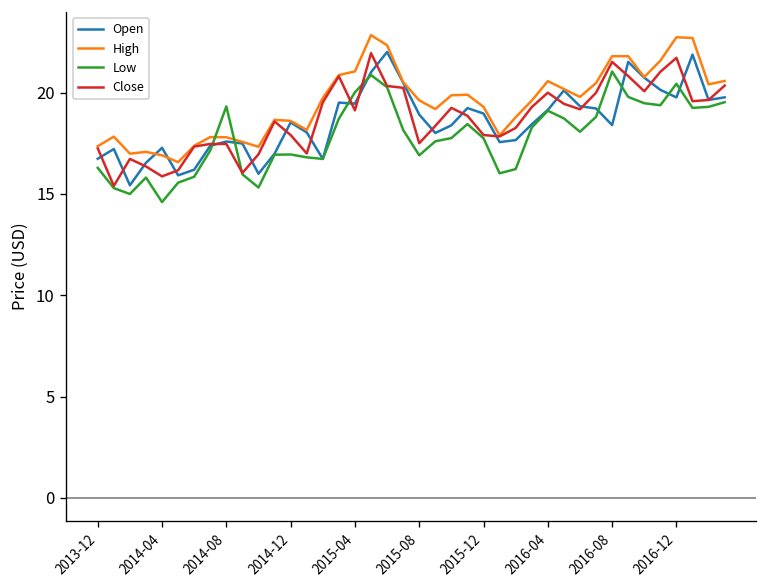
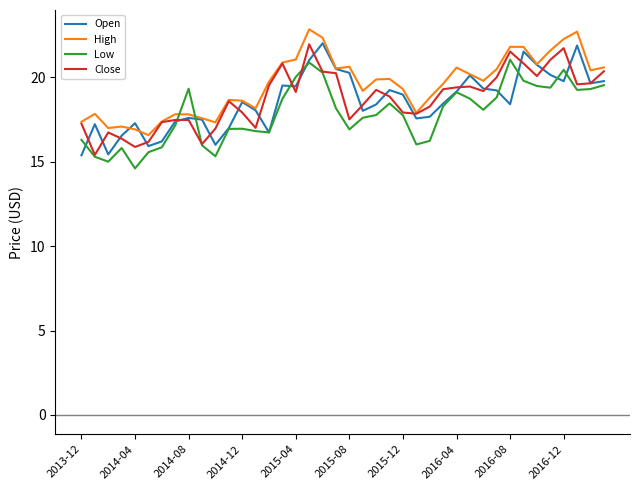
Open, 2013-12: 16.7 -> 15.4
Open, 2015-08: 18.9 -> 20.3
High, 2015-08: 19.6 -> 20.6
Close, 2016-04: 20.0 -> 19.4
High, 2016-12: 22.7 -> 22.3
